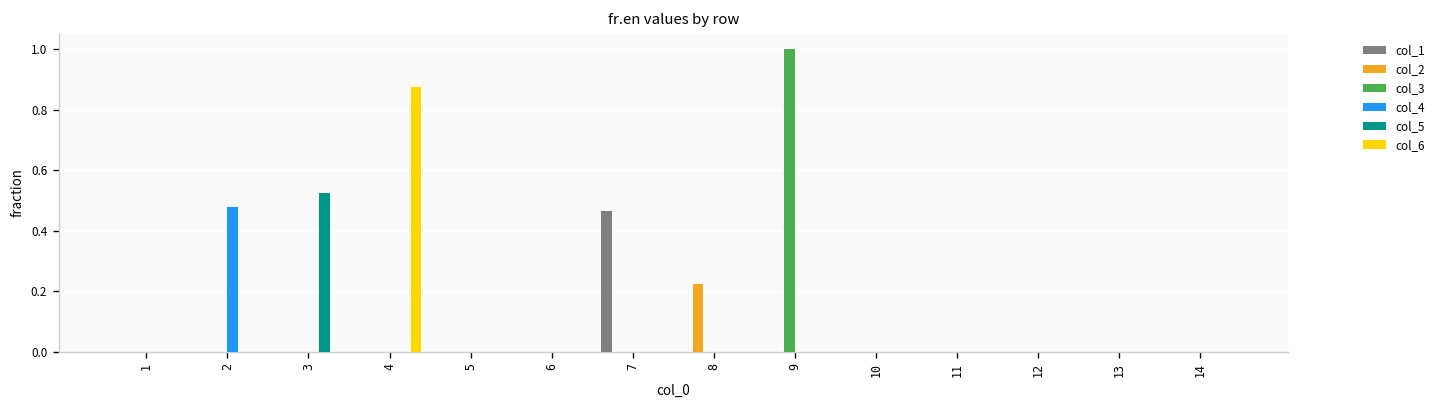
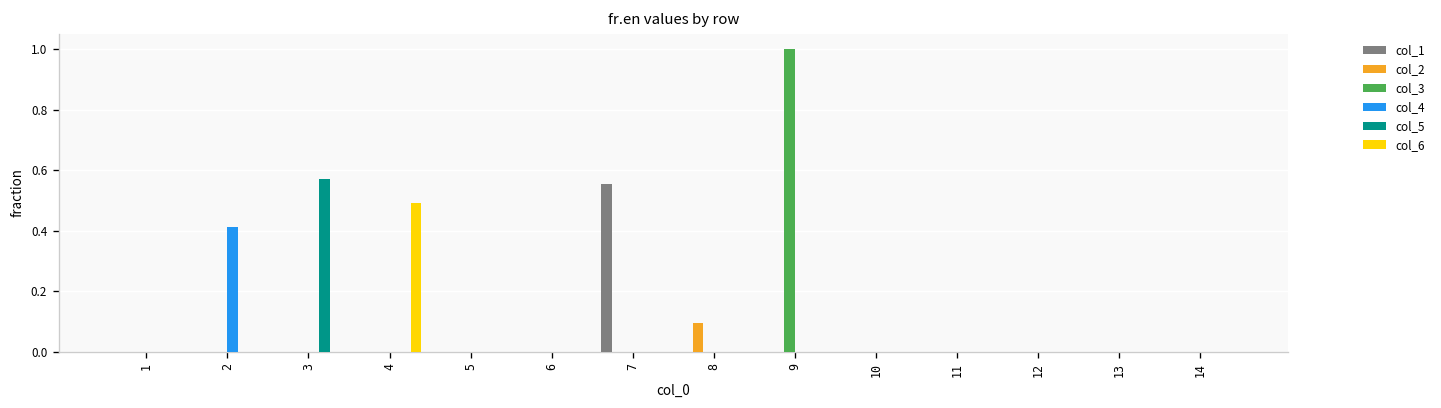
col_4, 2: 0.48 -> 0.41
col_5, 3: 0.52 -> 0.57
col_6, 4: 0.88 -> 0.49
col_1, 7: 0.46 -> 0.56
col_2, 8: 0.22 -> 0.09
